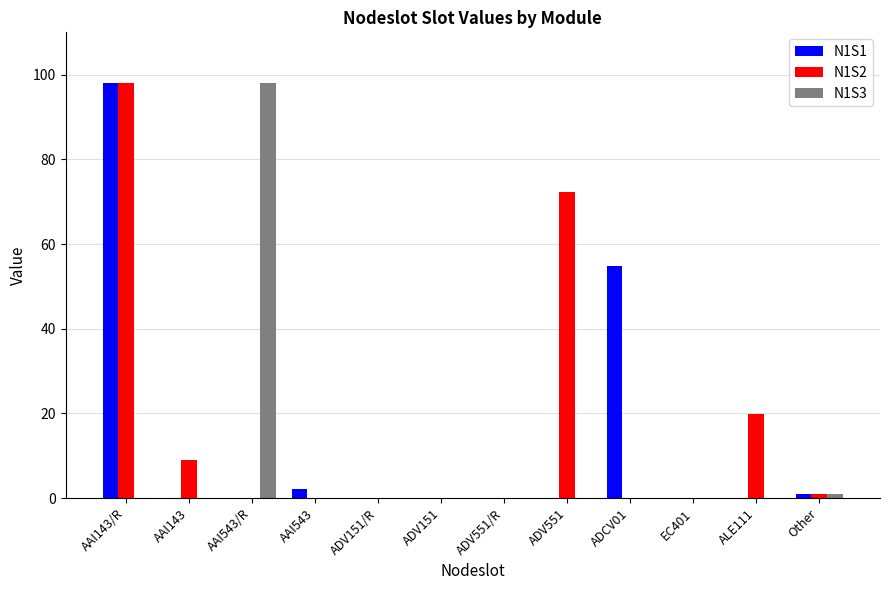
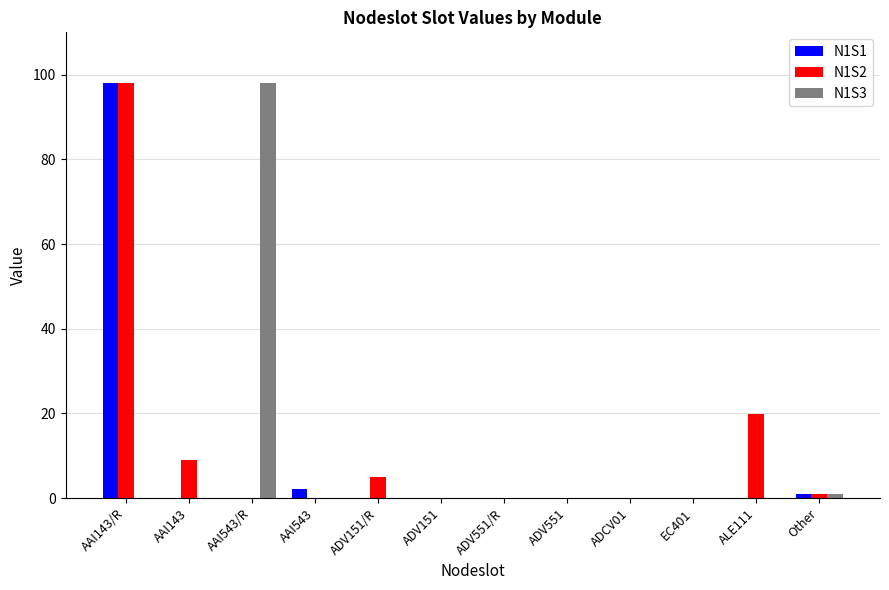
N1S2, ADV151/R: 0 -> 5
N1S2, ADV551: 72 -> 0
N1S1, ADCV01: 55 -> 0
